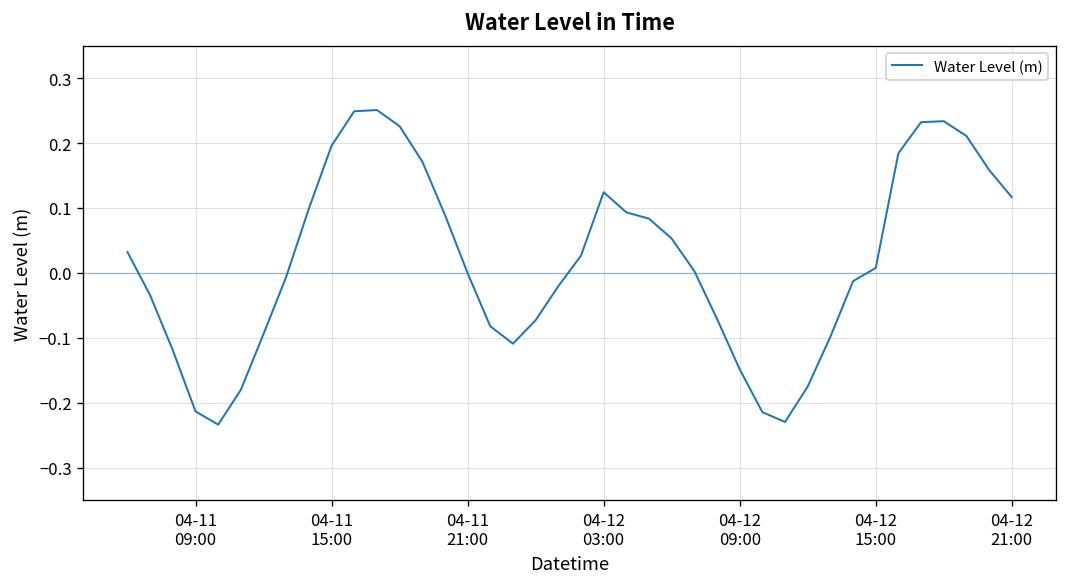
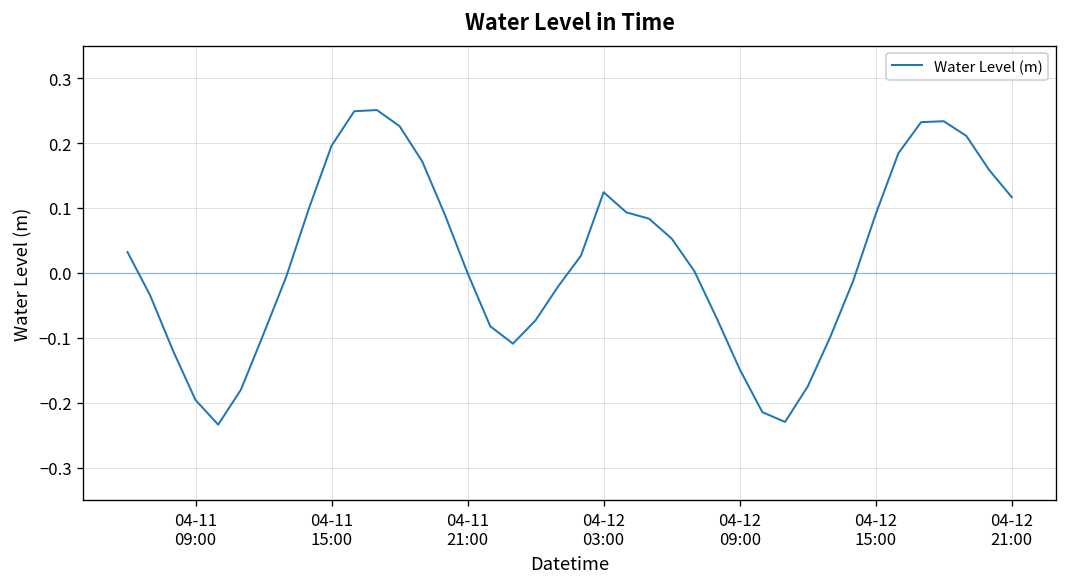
04-11 09:00: -0.21 -> -0.20
04-12 15:00: 0.01 -> 0.09
